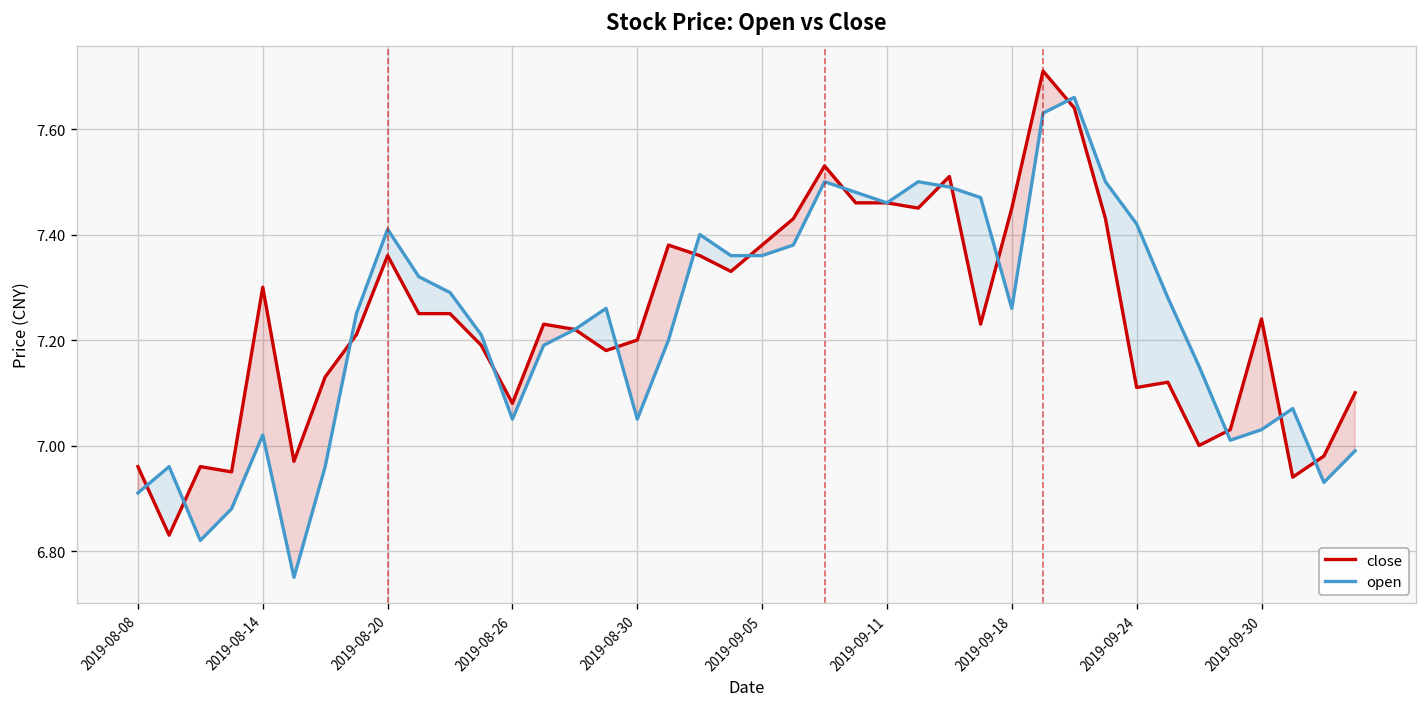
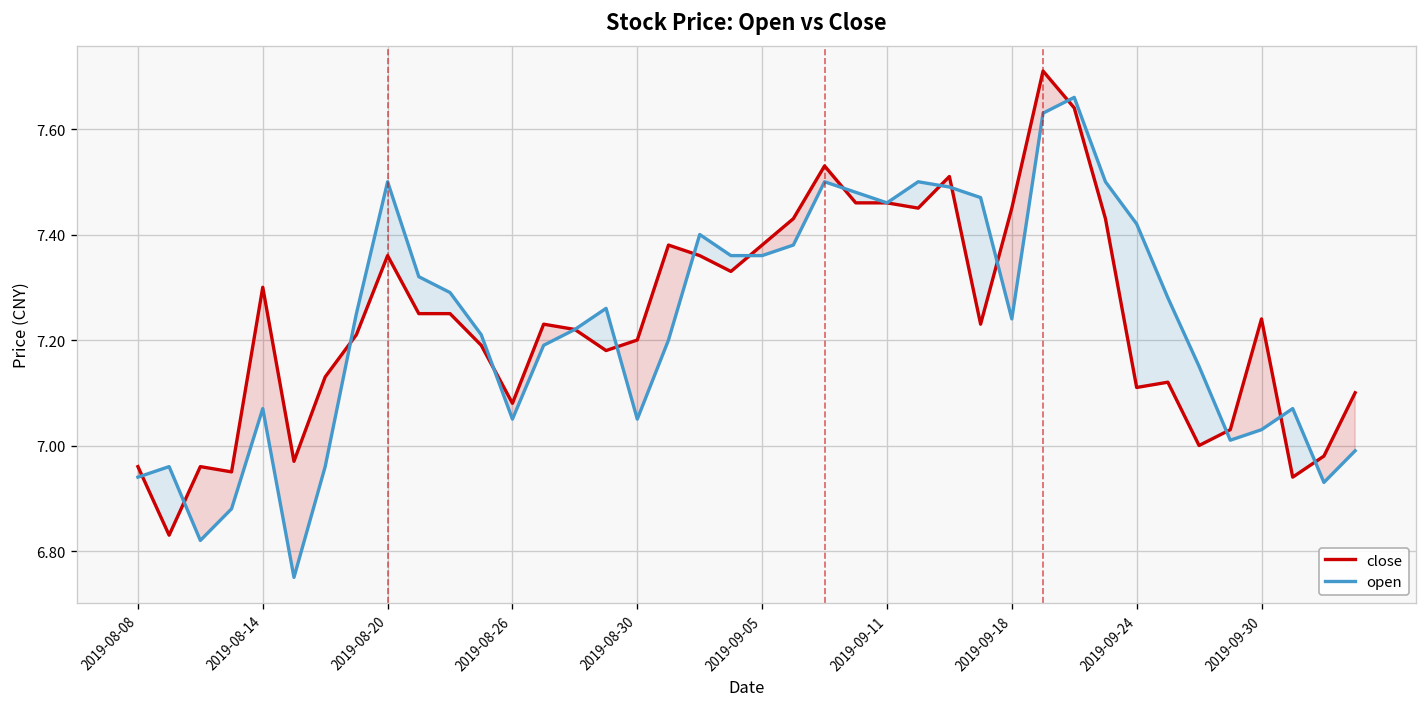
open, 2019-08-08: 6.91 -> 6.94
open, 2019-08-14: 7.02 -> 7.07
open, 2019-08-20: 7.41 -> 7.50
open, 2019-09-18: 7.26 -> 7.24
